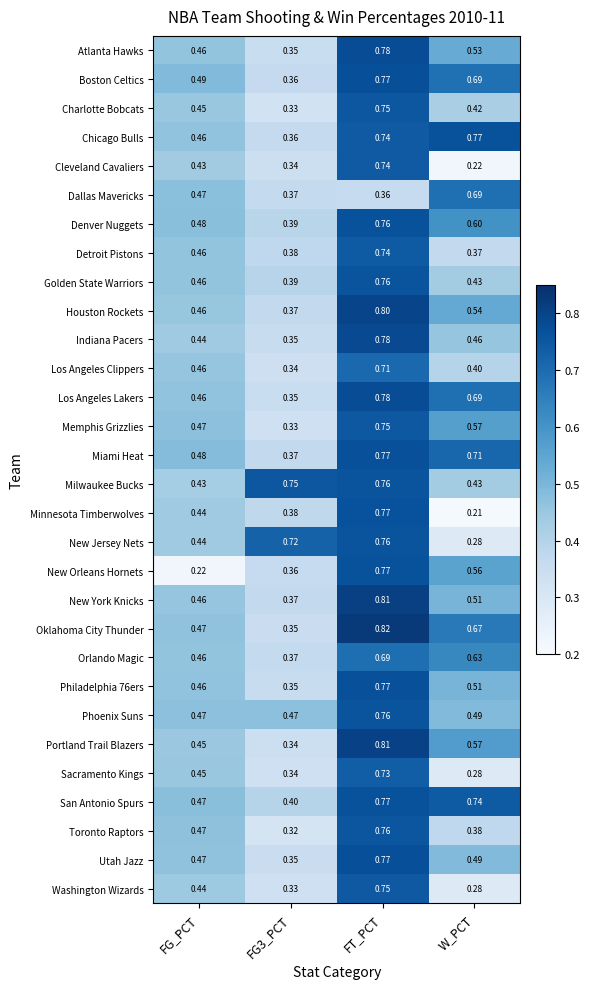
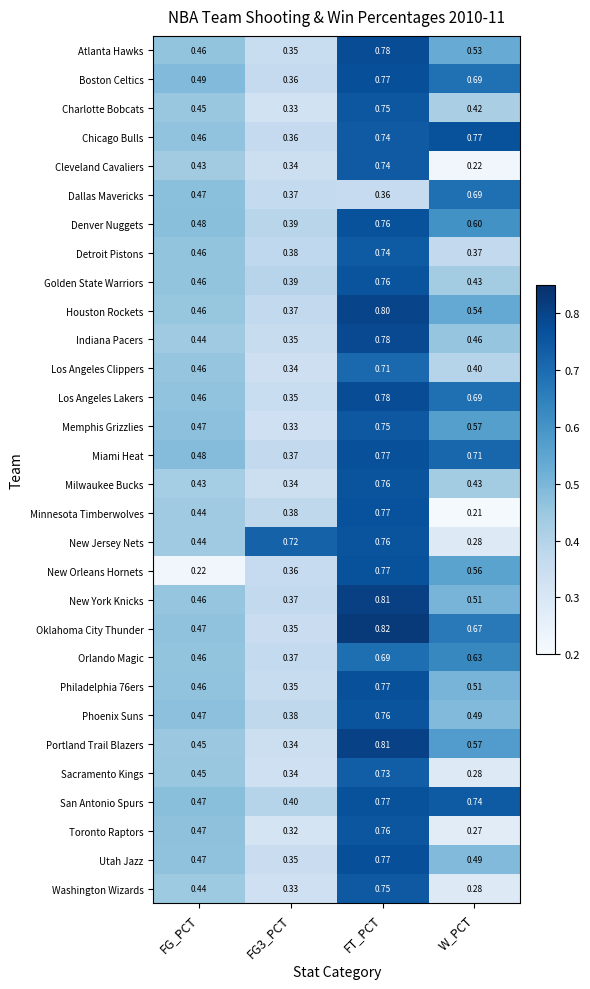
Milwaukee Bucks, FG3_PCT: 0.75 -> 0.34
Phoenix Suns, FG3_PCT: 0.47 -> 0.38
Toronto Raptors, W_PCT: 0.38 -> 0.27
